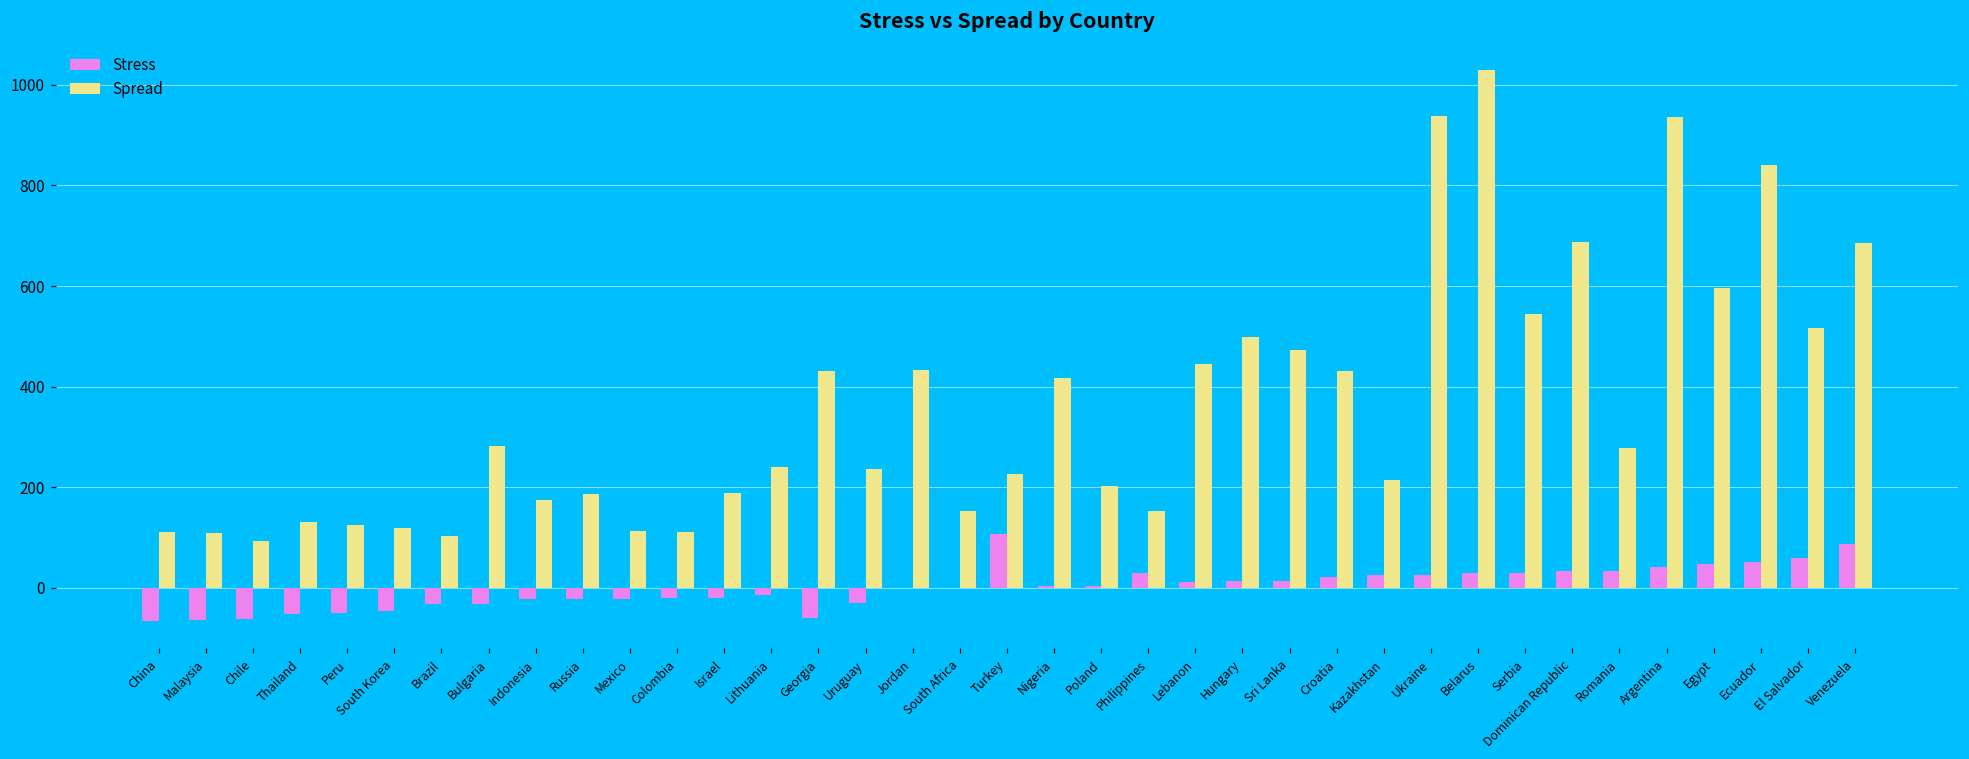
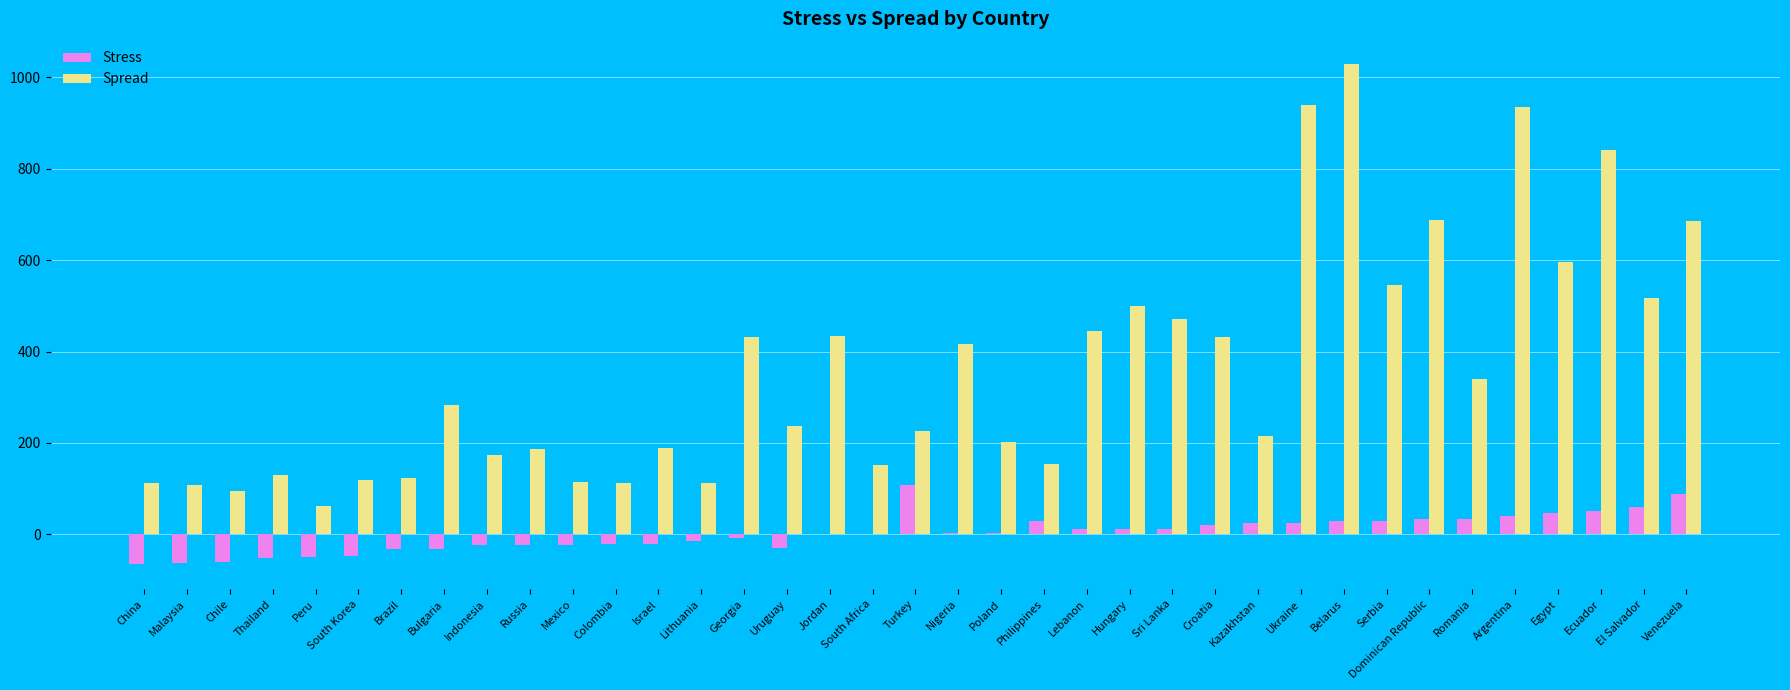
Spread, Peru: 120 -> 60
Spread, Brazil: 100 -> 120
Spread, Lithuania: 240 -> 110
Stress, Georgia: -60 -> -10
Spread, Romania: 280 -> 340
